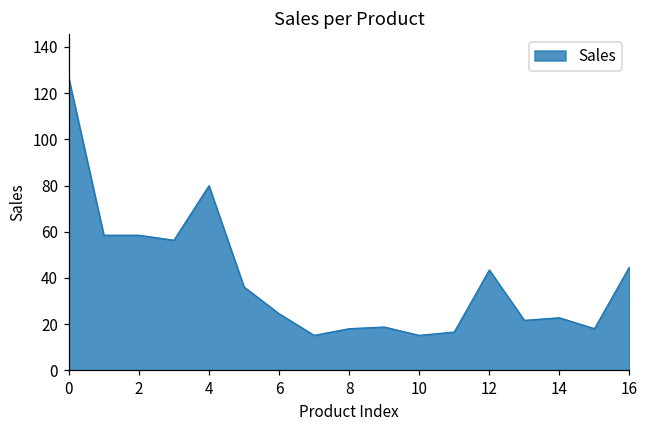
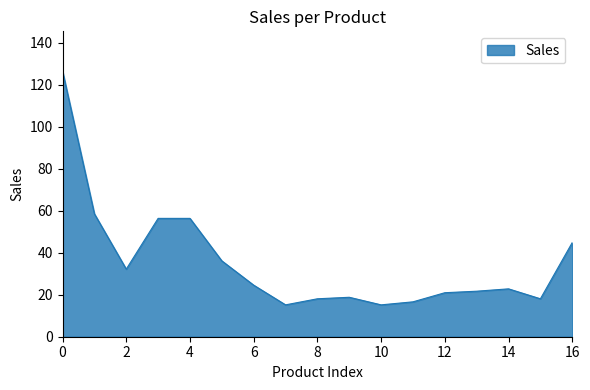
2: 59 -> 32
4: 80 -> 56
12: 43 -> 21
